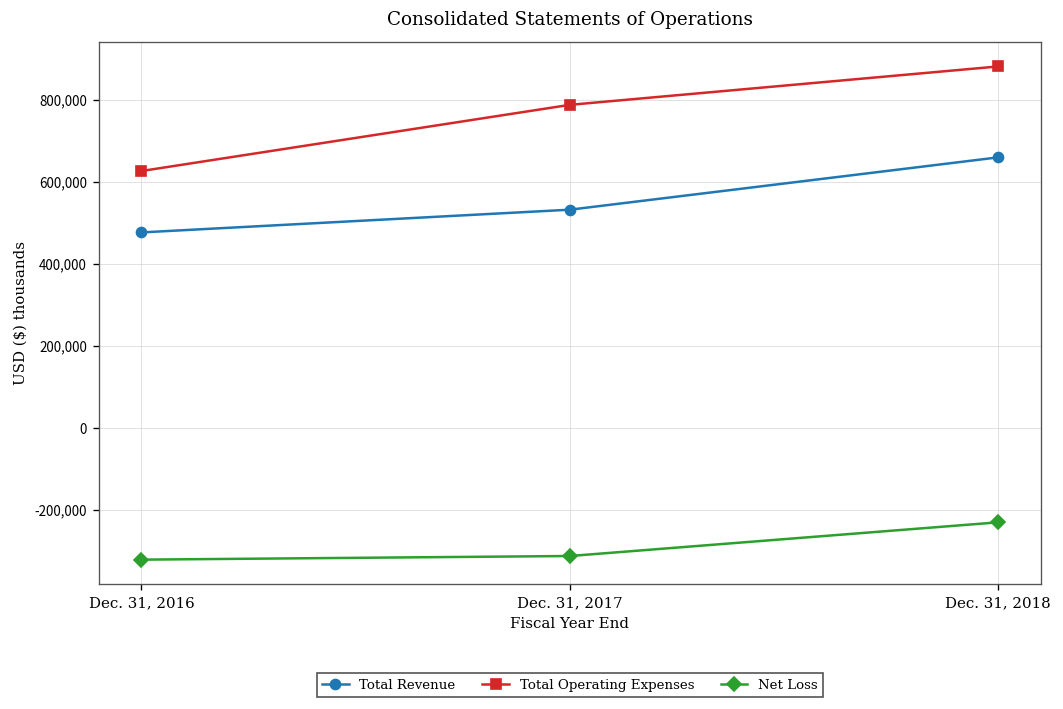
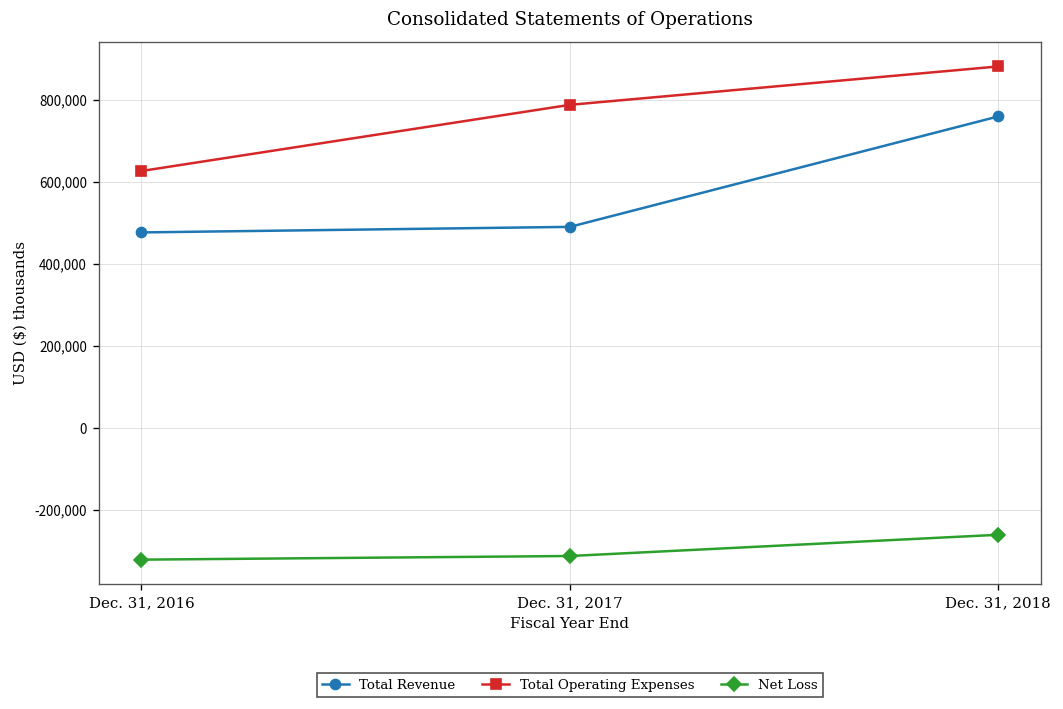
Total Revenue, Dec. 31, 2017: 530,000 -> 490,000
Total Revenue, Dec. 31, 2018: 660,000 -> 760,000
Net Loss, Dec. 31, 2018: -230,000 -> -260,000
